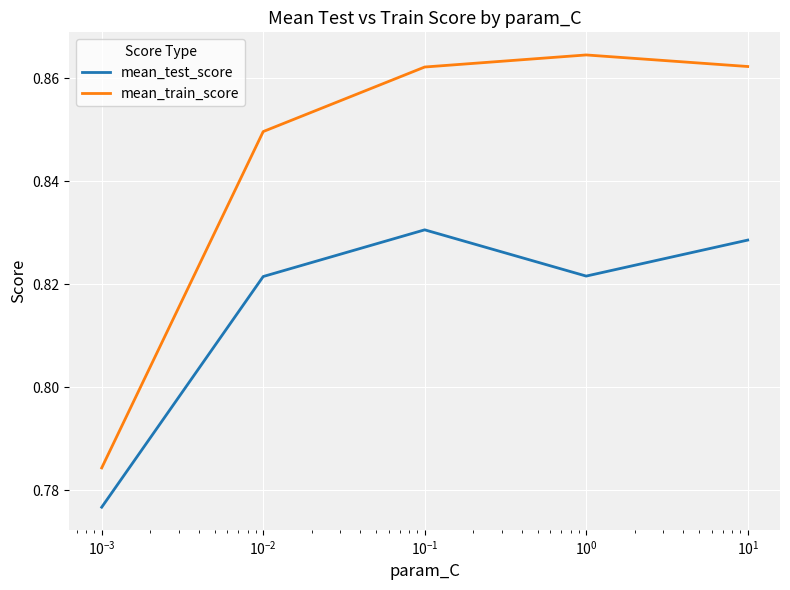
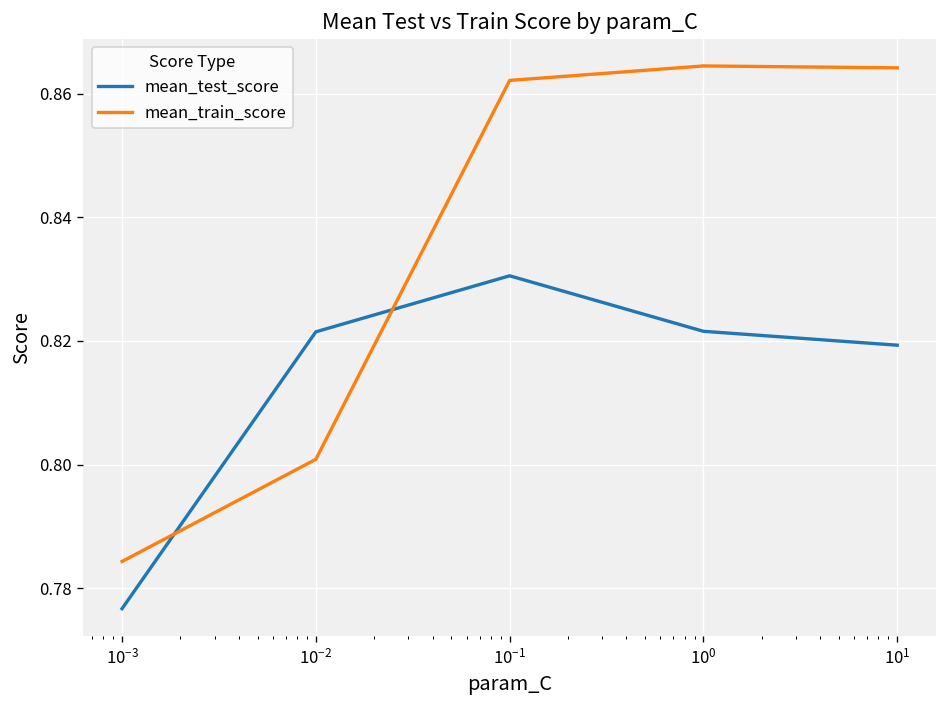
mean_train_score, 10^-2: 0.850 -> 0.801
mean_test_score, 10^1: 0.829 -> 0.819
mean_train_score, 10^1: 0.862 -> 0.864
